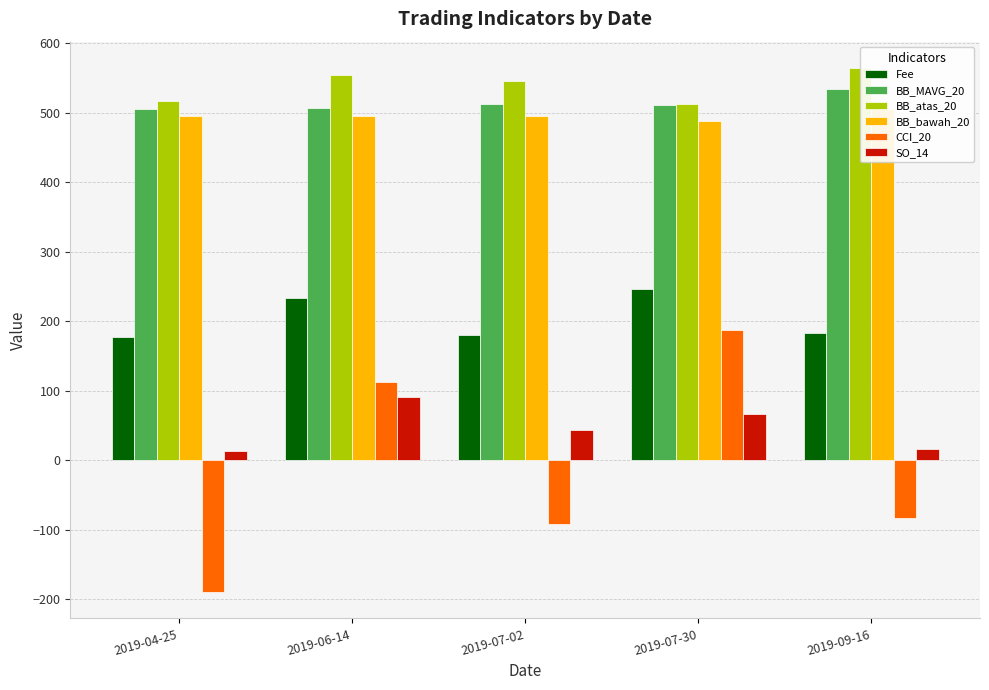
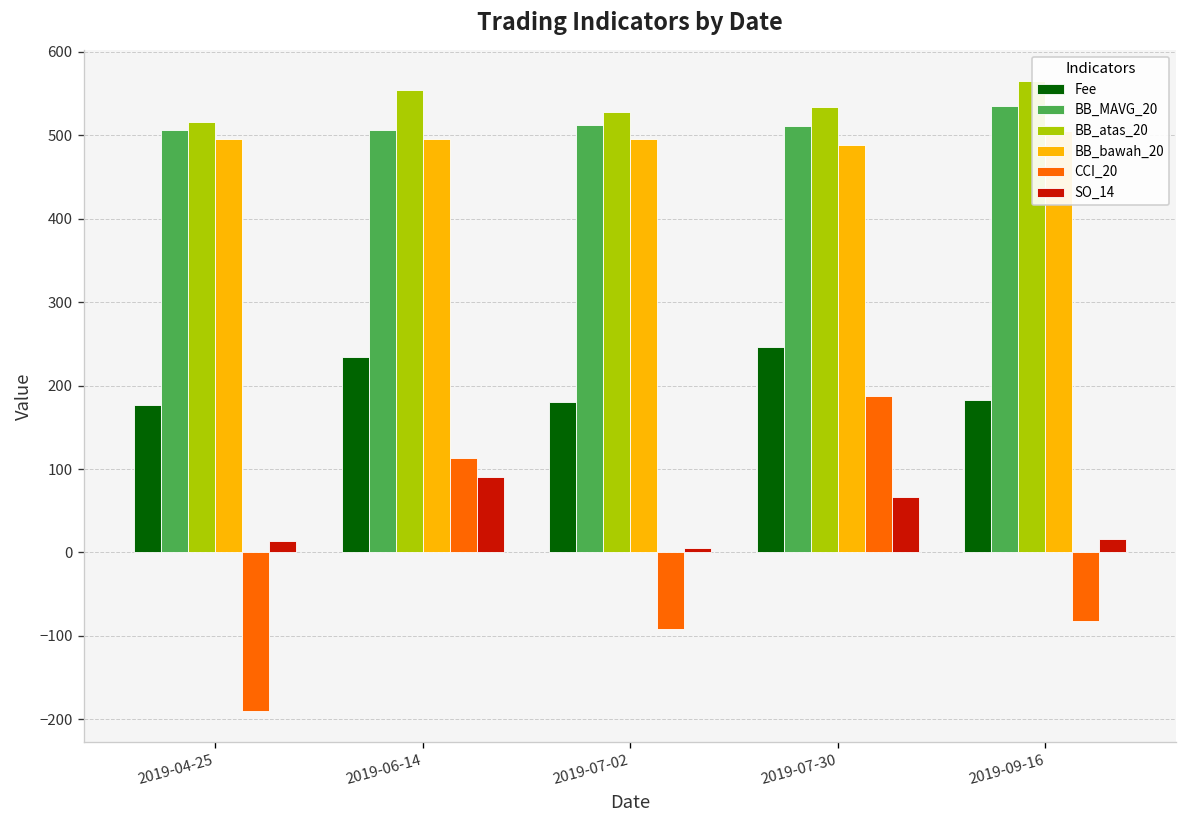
BB_atas_20, 2019-07-02: 550 -> 530
SO_14, 2019-07-02: 40 -> 10
BB_atas_20, 2019-07-30: 510 -> 530
